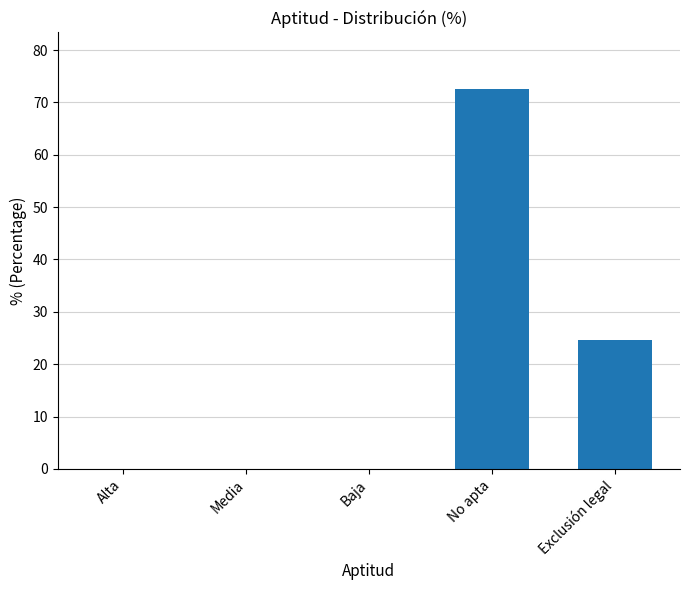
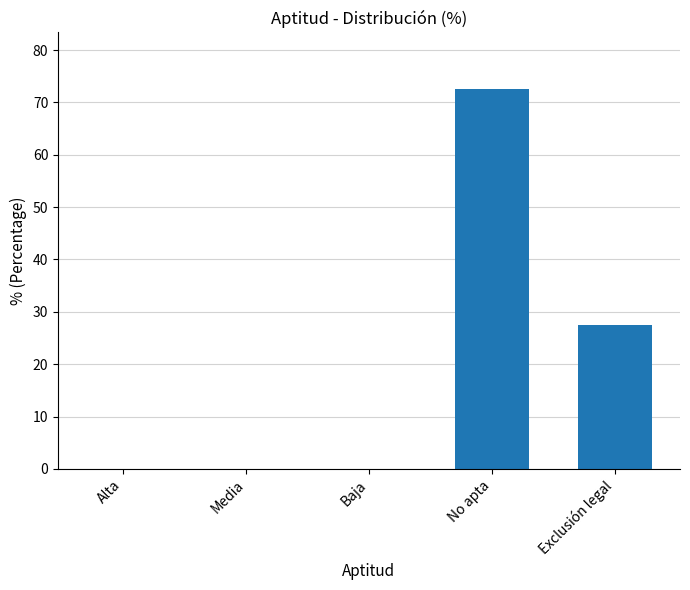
Exclusión legal: 25 -> 28
